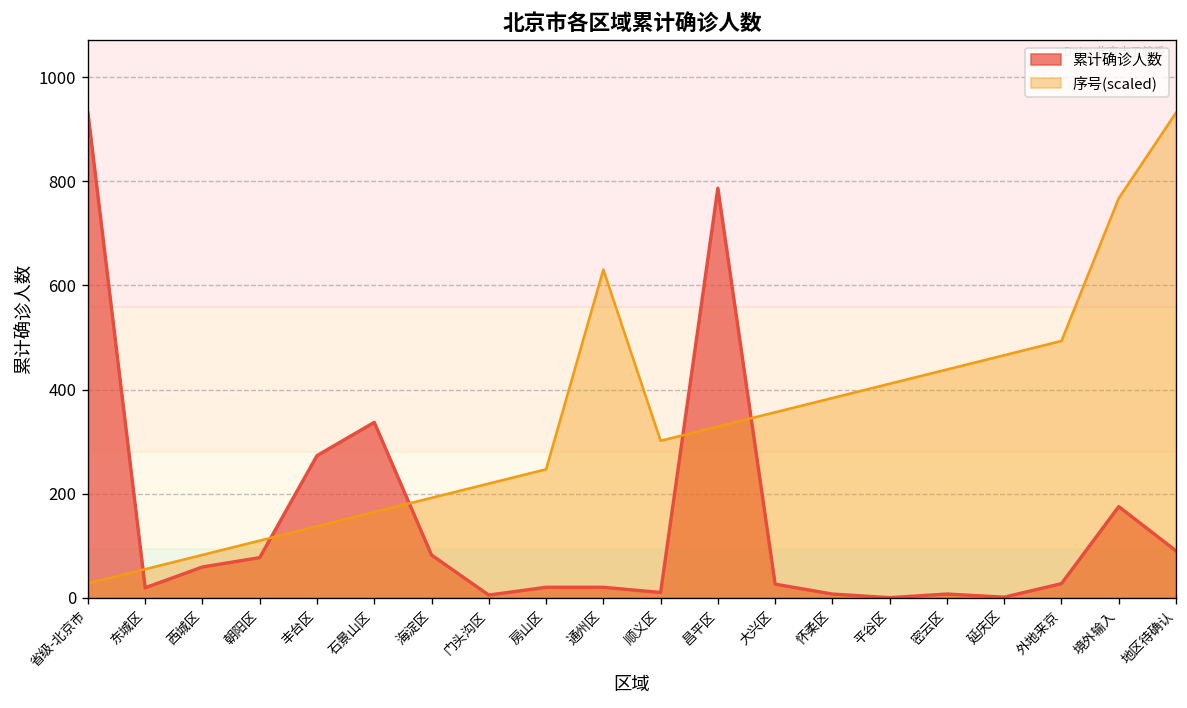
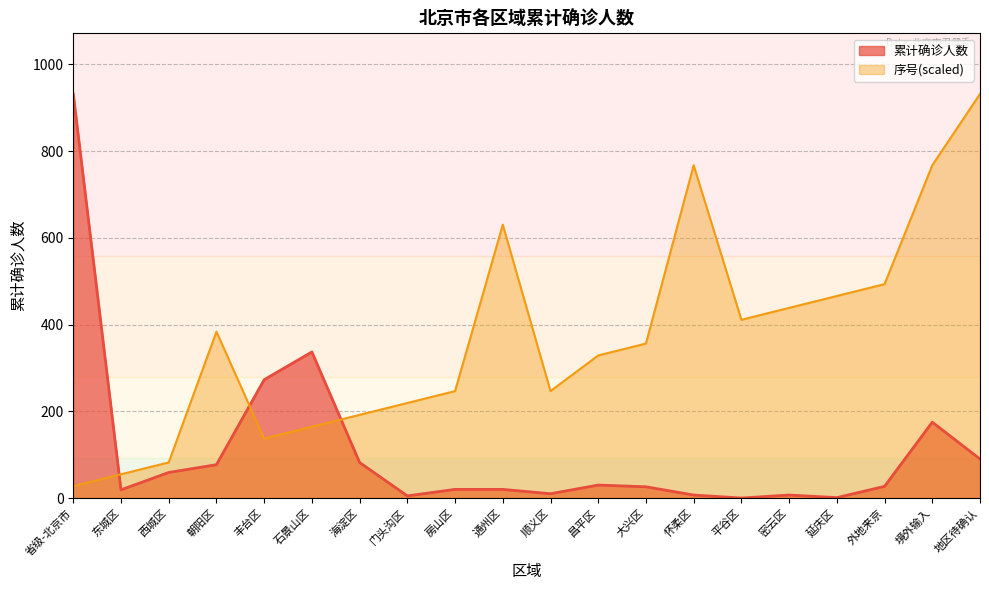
序号(scaled), 朝阳区: 110 -> 380
序号(scaled), 顺义区: 300 -> 250
累计确诊人数, 昌平区: 790 -> 30
序号(scaled), 怀柔区: 380 -> 770
